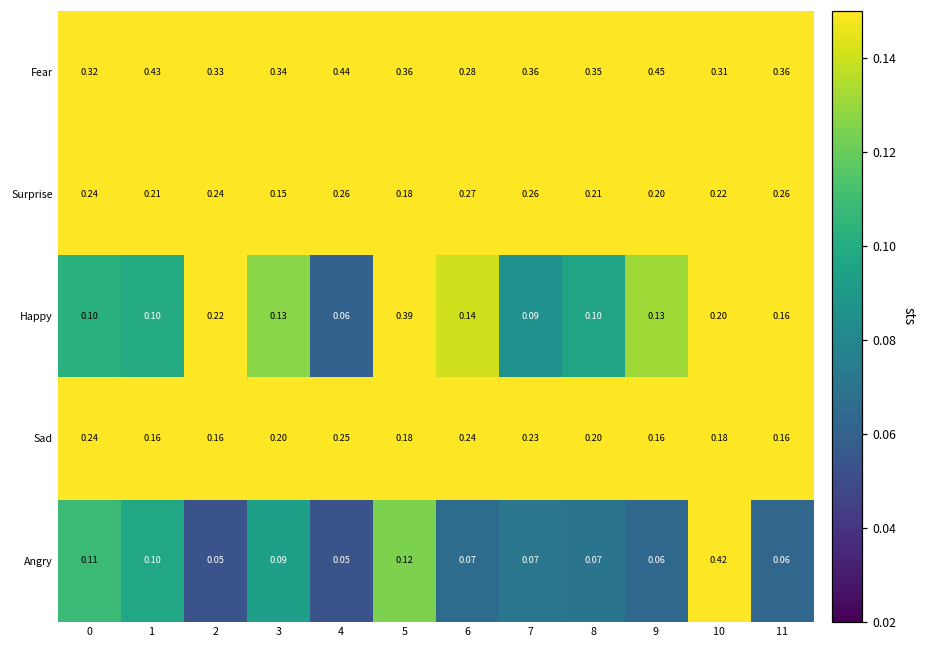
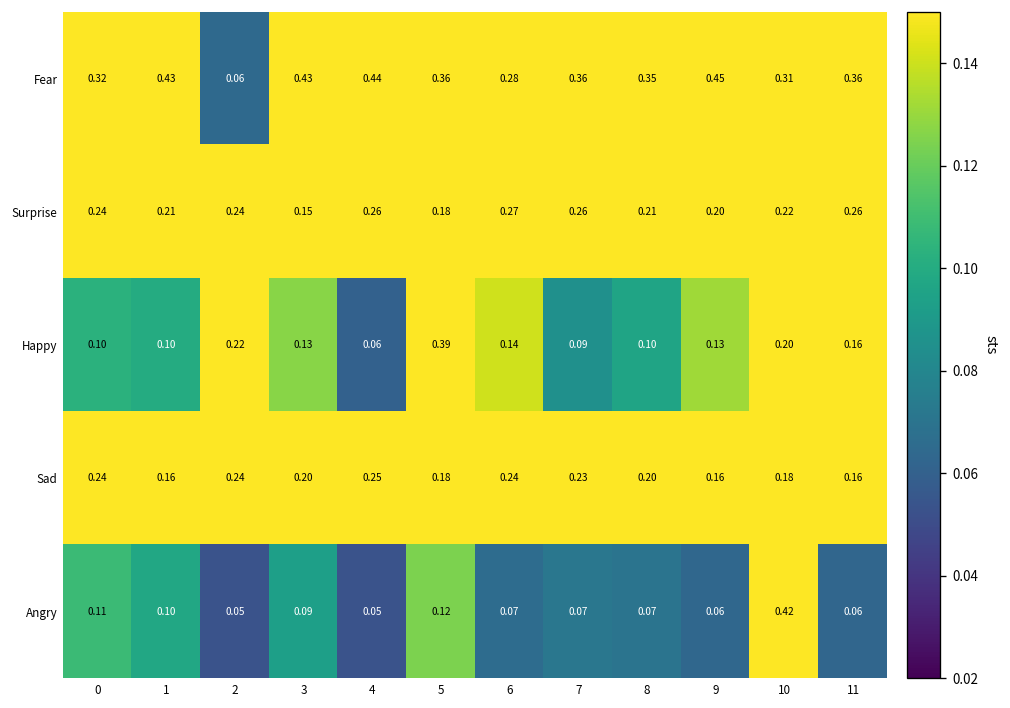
Fear, 2: 0.33 -> 0.06
Fear, 3: 0.34 -> 0.43
Sad, 2: 0.16 -> 0.24
